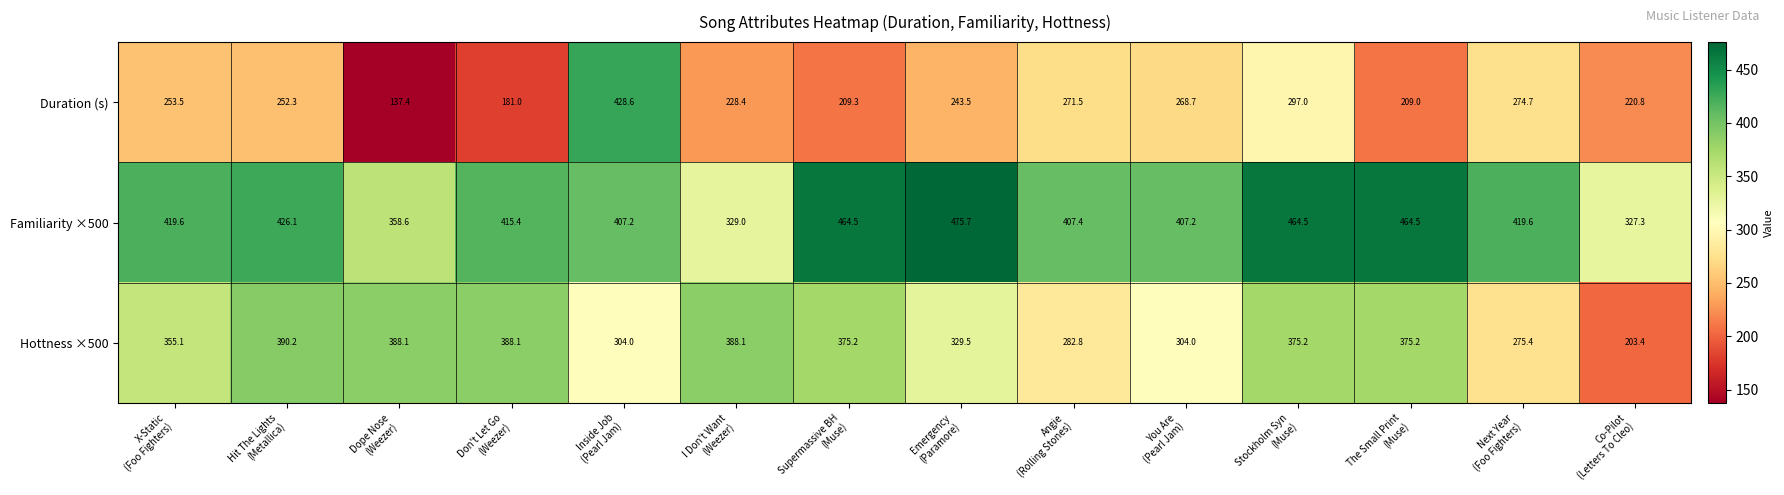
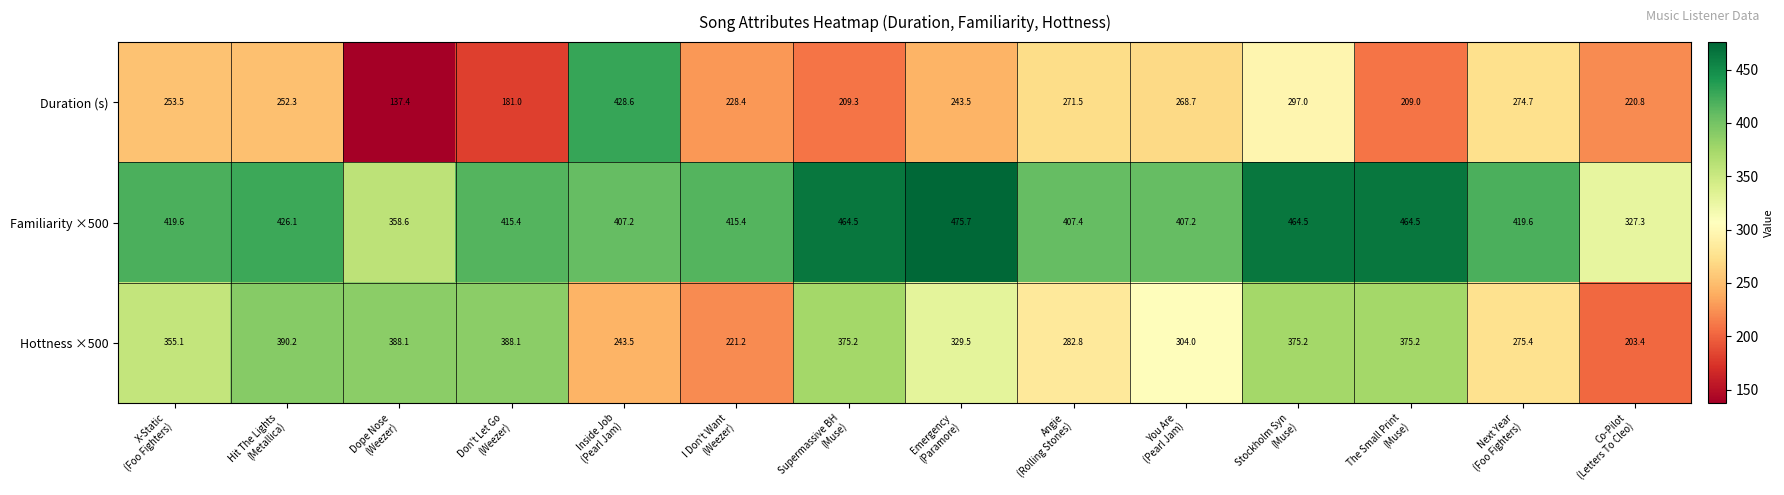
Familiarity ×500, I Don't Want (Weezer): 329.0 -> 415.4
Hottness ×500, Inside Job (Pearl Jam): 304.0 -> 243.5
Hottness ×500, I Don't Want (Weezer): 388.1 -> 221.2
